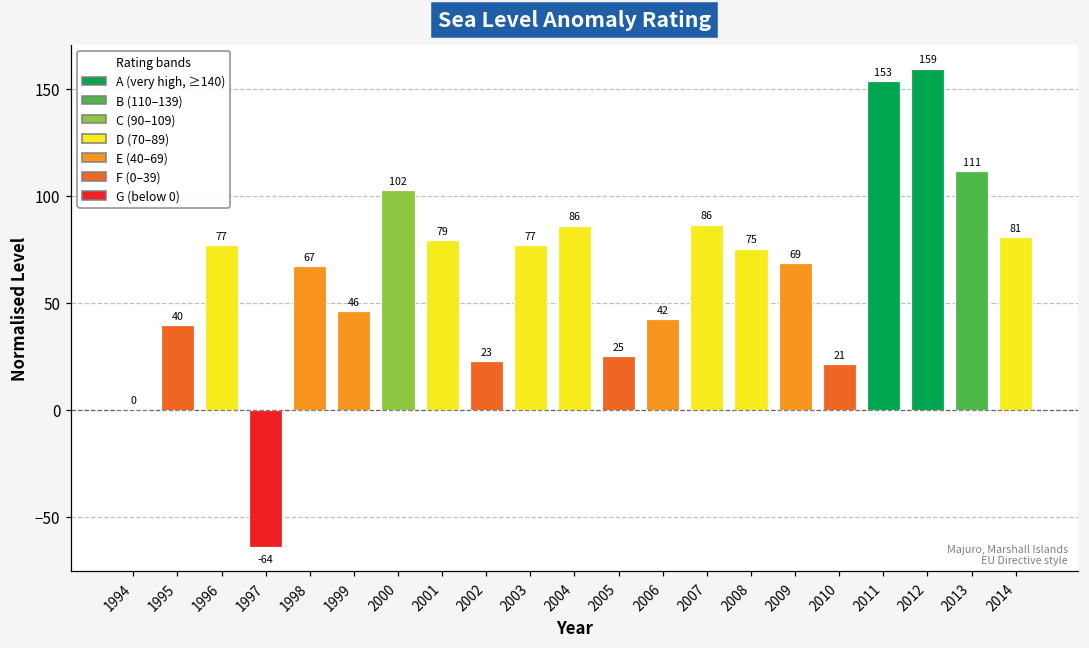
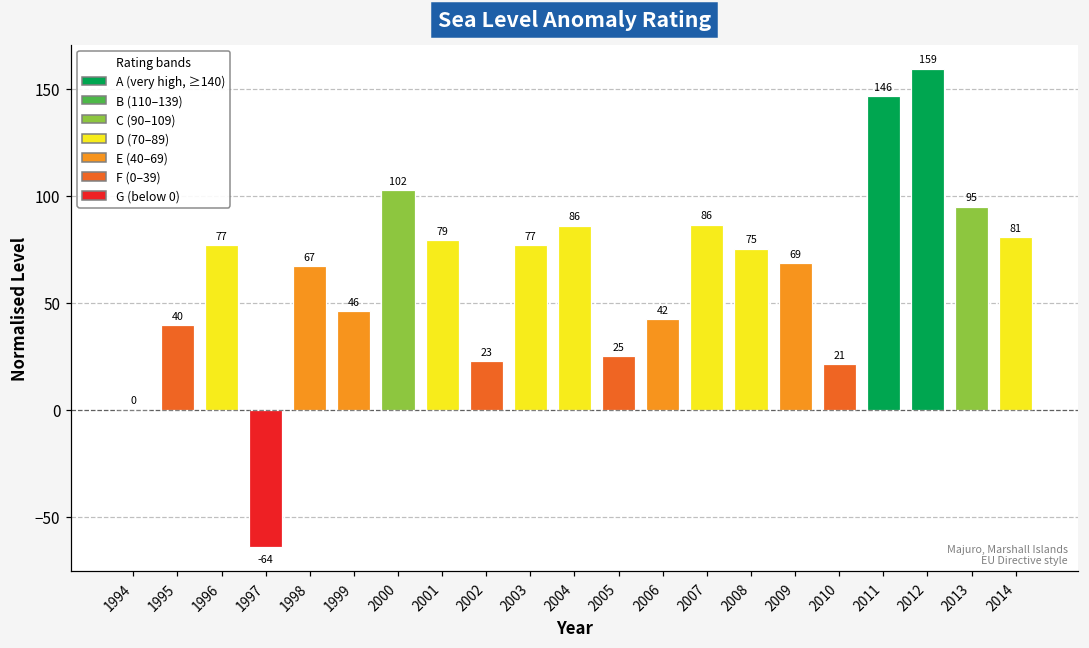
2011: 153 -> 146
2013: 111 -> 95
